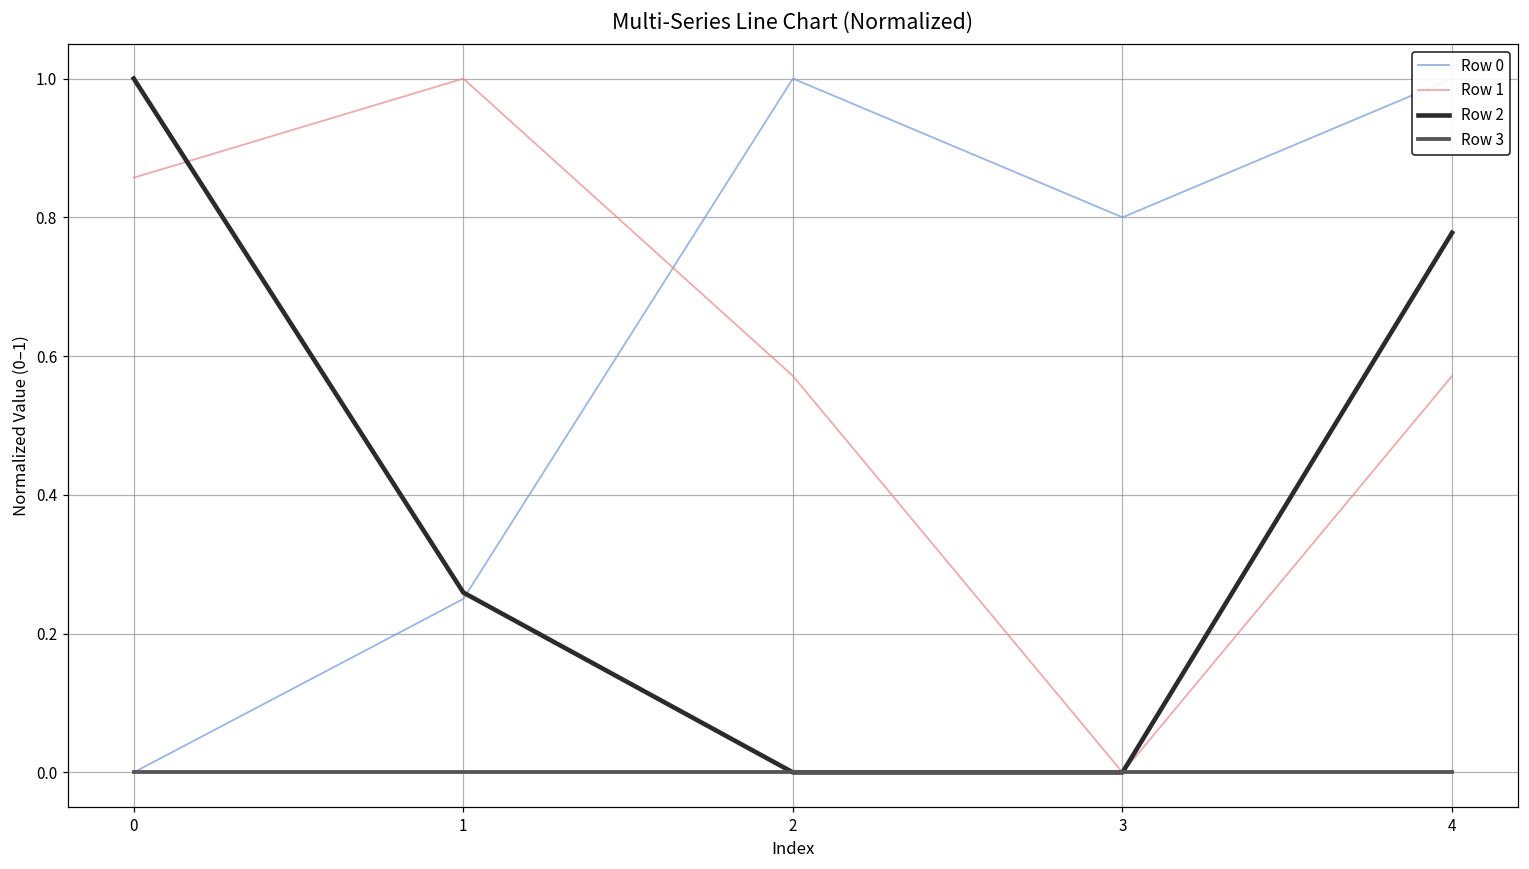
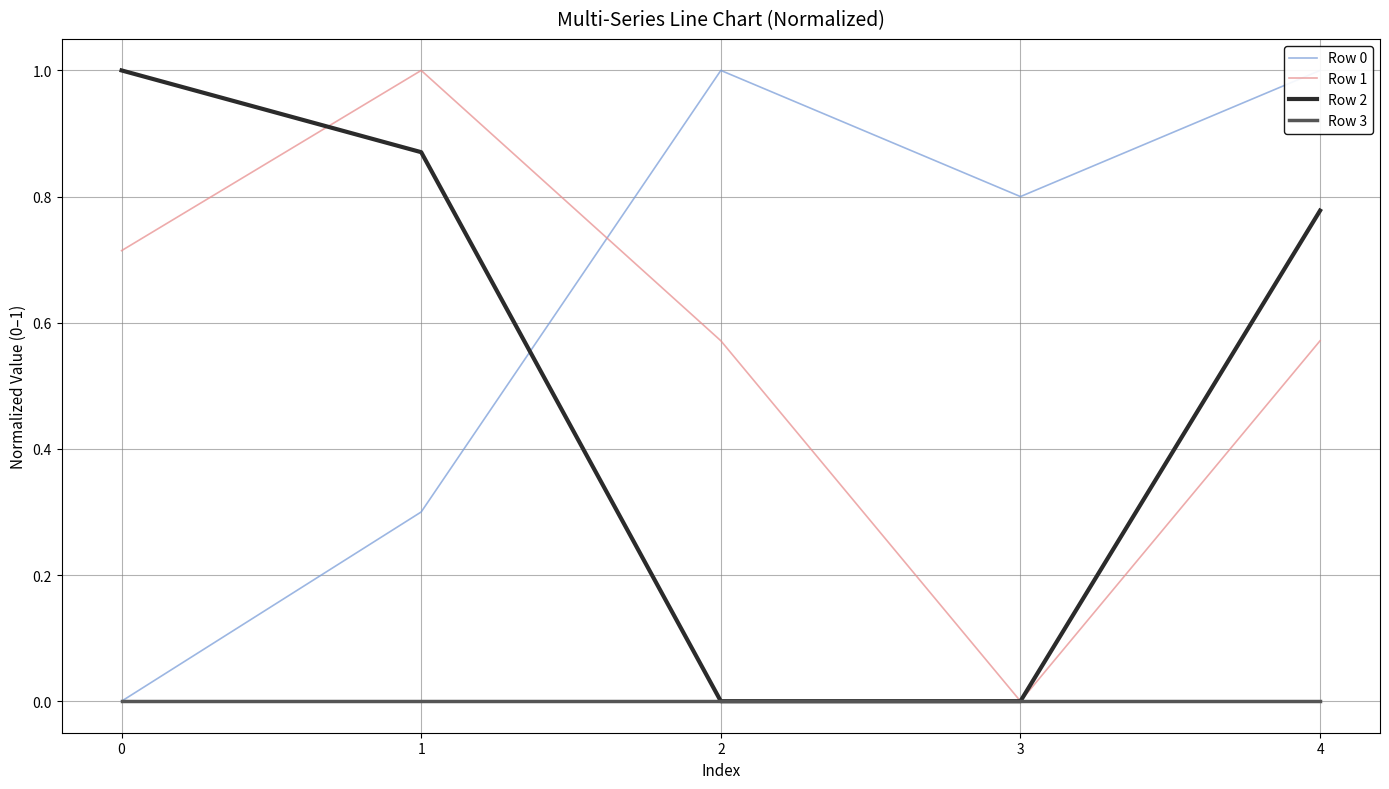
Row 1, 0: 0.86 -> 0.71
Row 0, 1: 0.25 -> 0.30
Row 2, 1: 0.26 -> 0.87
